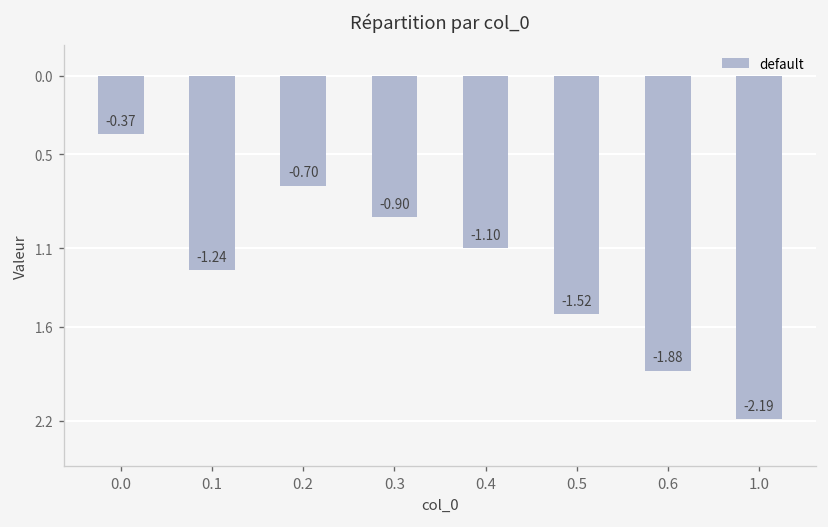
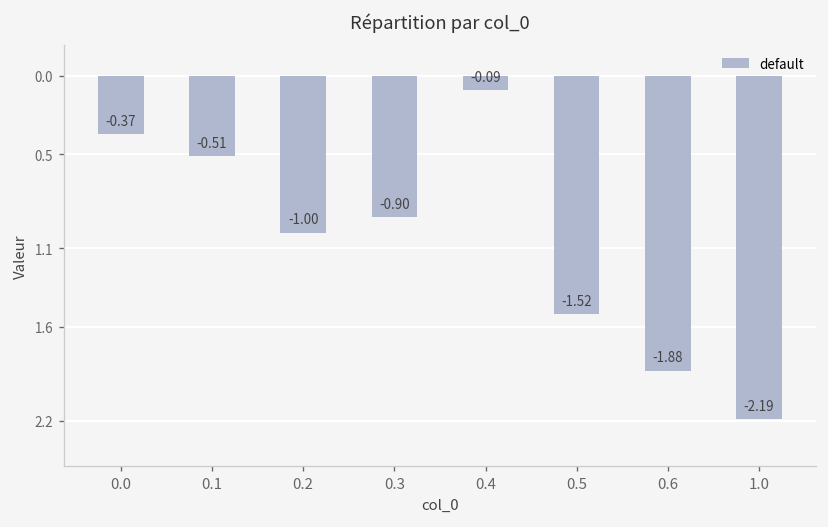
0.1: -1.24 -> -0.51
0.2: -0.70 -> -1.00
0.4: -1.10 -> -0.09
